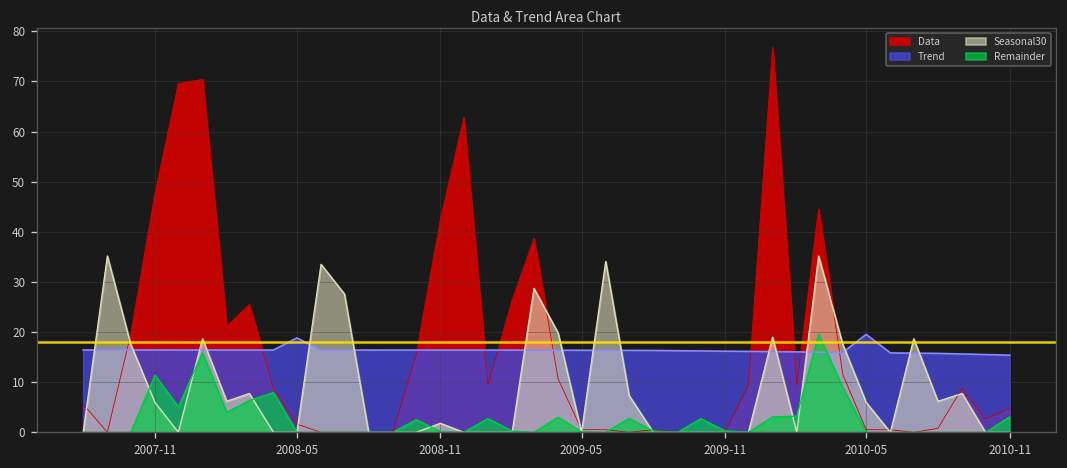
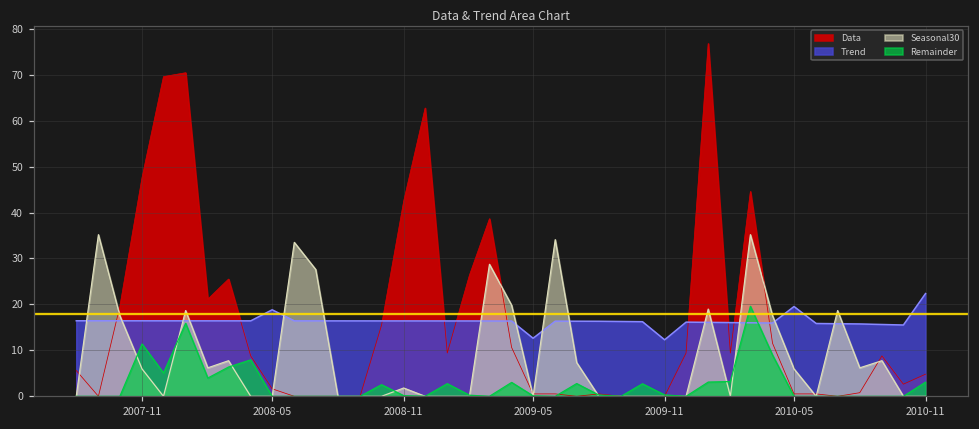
Trend, 2009-05: 16 -> 13
Trend, 2009-11: 16 -> 12
Trend, 2010-11: 15 -> 22
